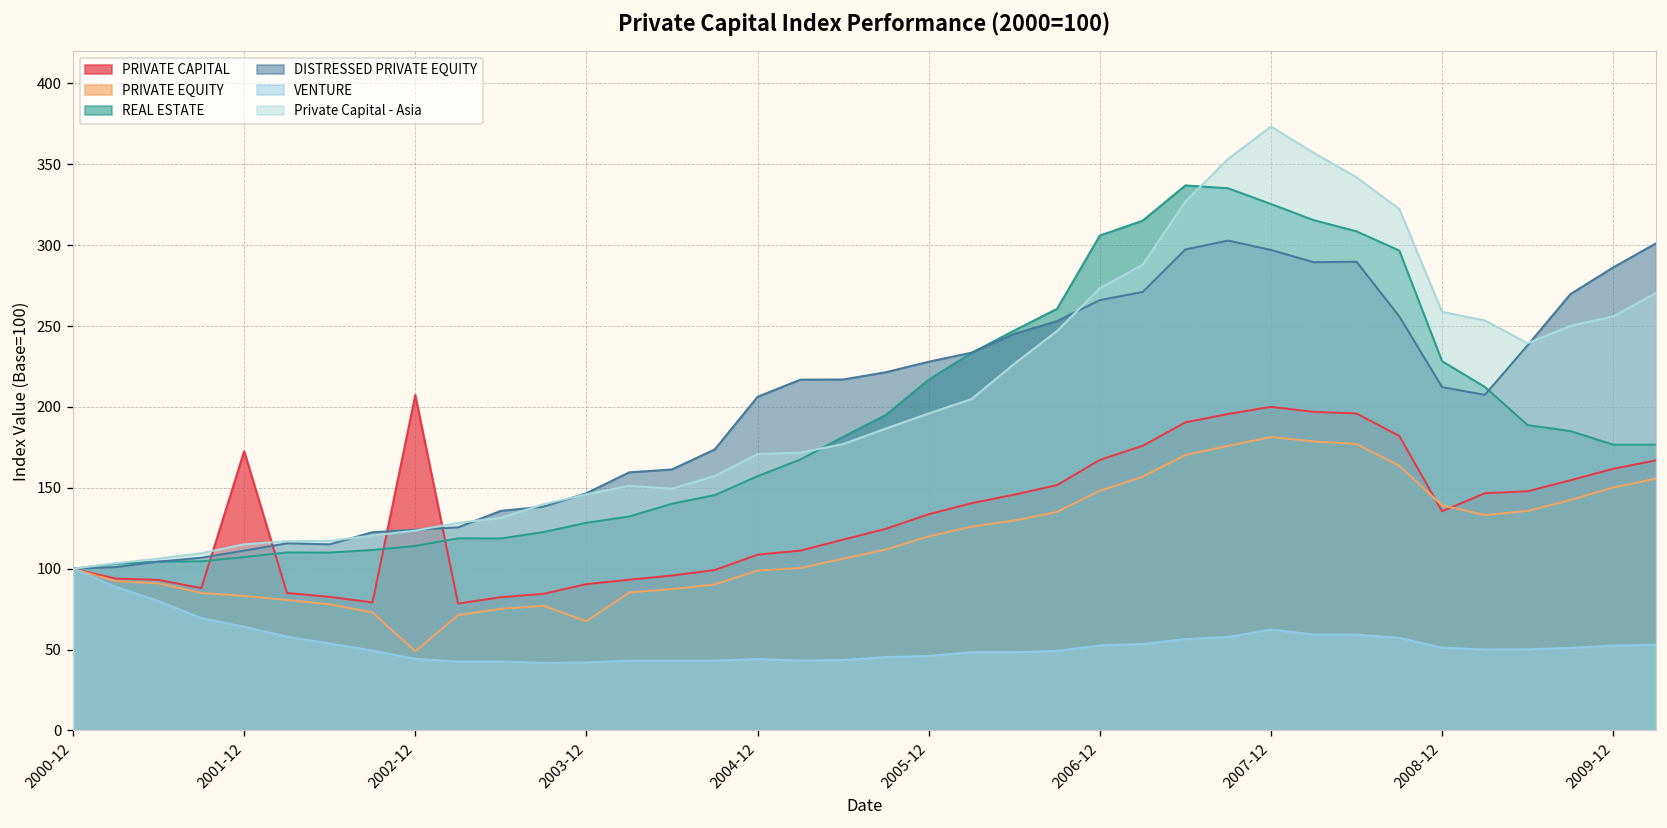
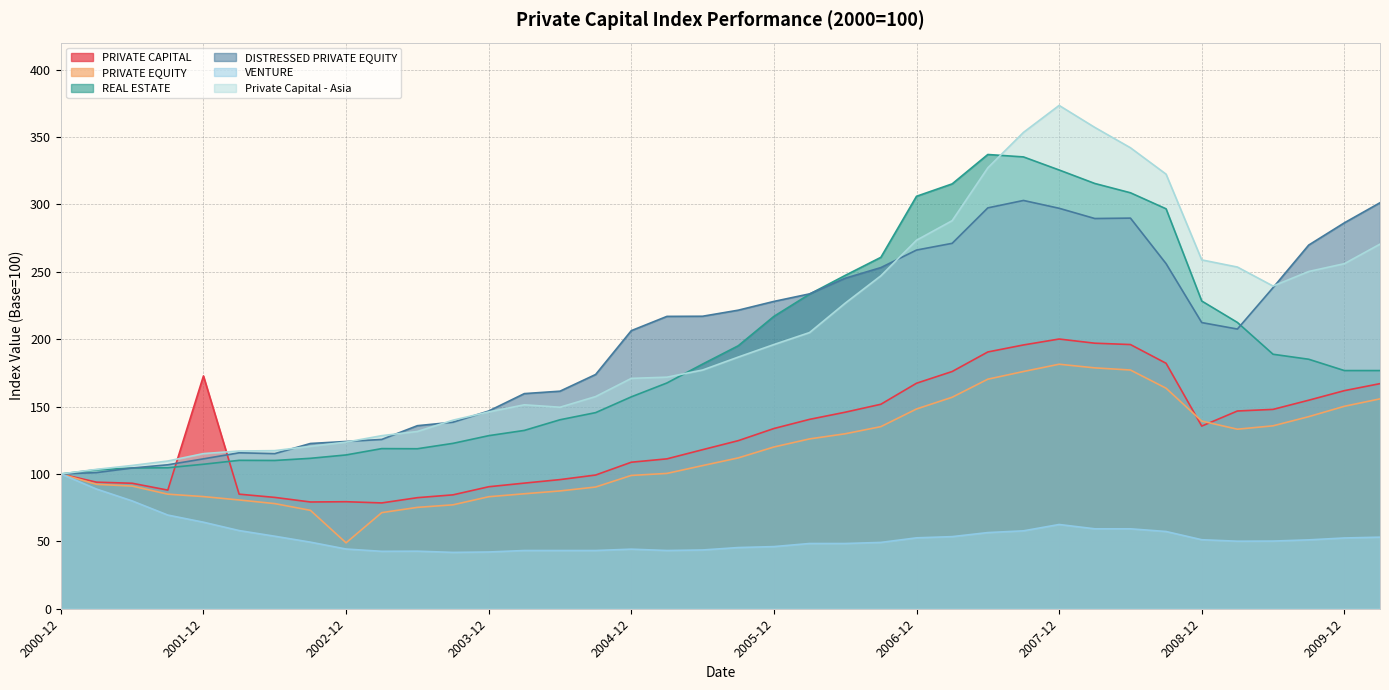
PRIVATE CAPITAL, 2002-12: 207 -> 79
PRIVATE EQUITY, 2003-12: 68 -> 83
